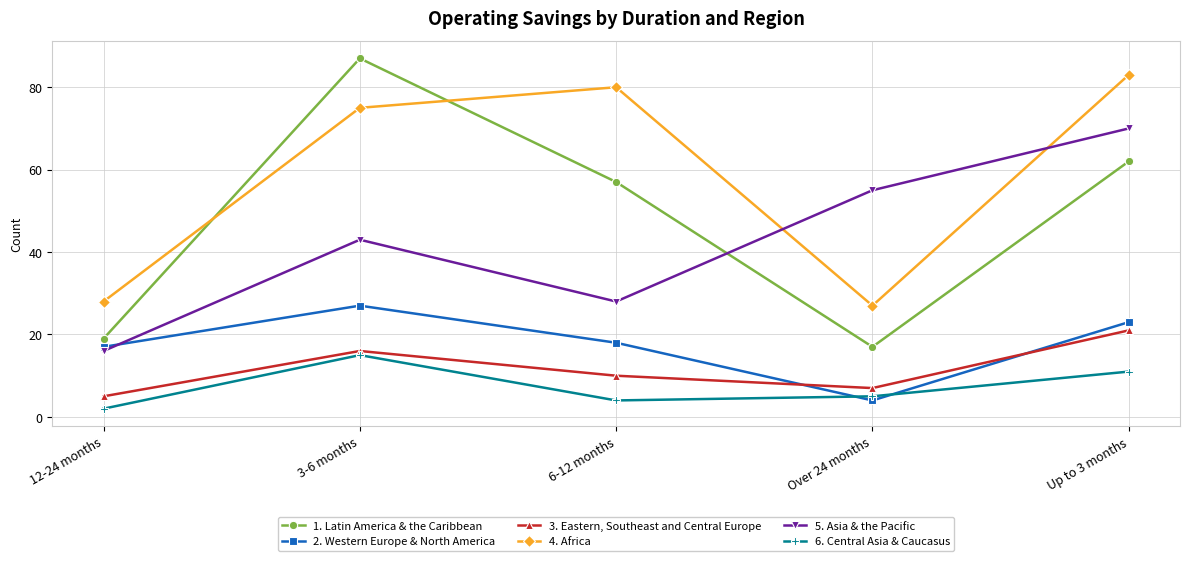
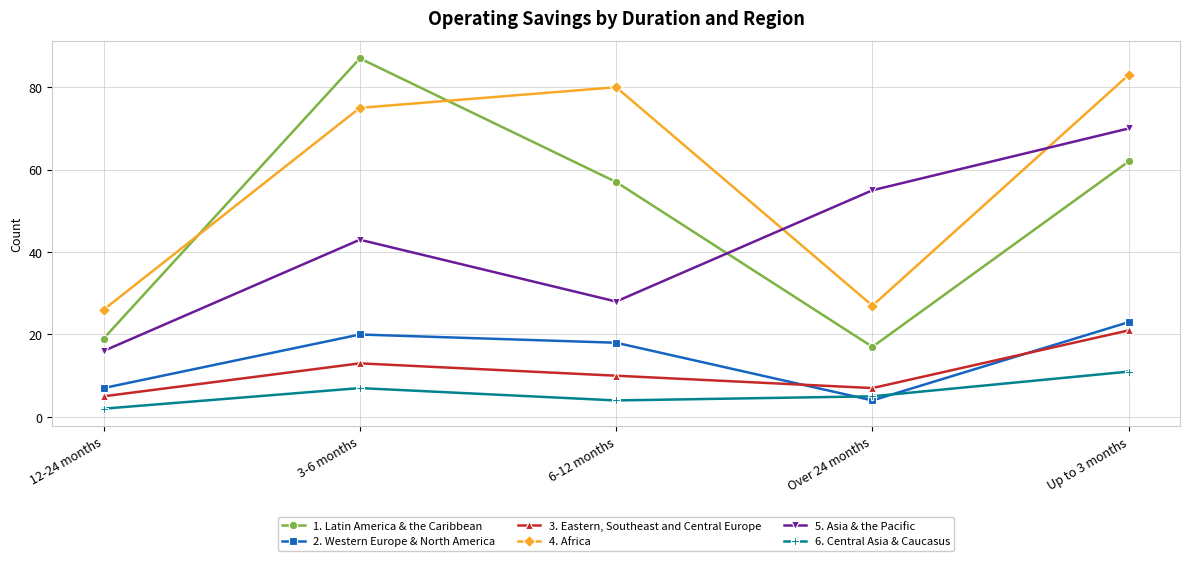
2. Western Europe & North America, 12-24 months: 17 -> 7
4. Africa, 12-24 months: 28 -> 26
2. Western Europe & North America, 3-6 months: 27 -> 20
3. Eastern, Southeast and Central Europe, 3-6 months: 16 -> 13
6. Central Asia & Caucasus, 3-6 months: 15 -> 7
